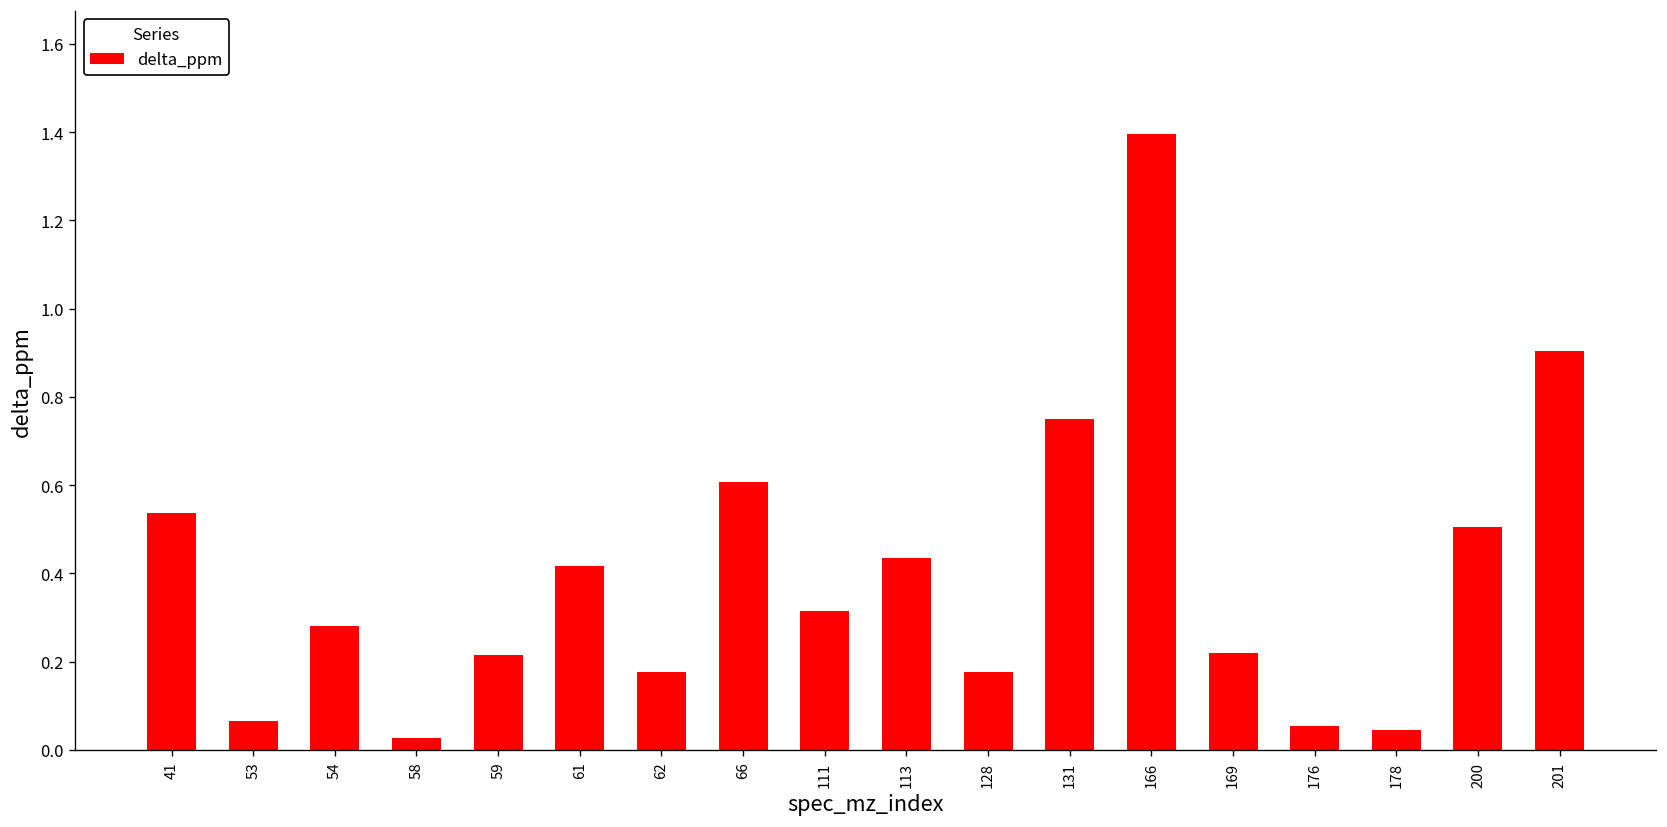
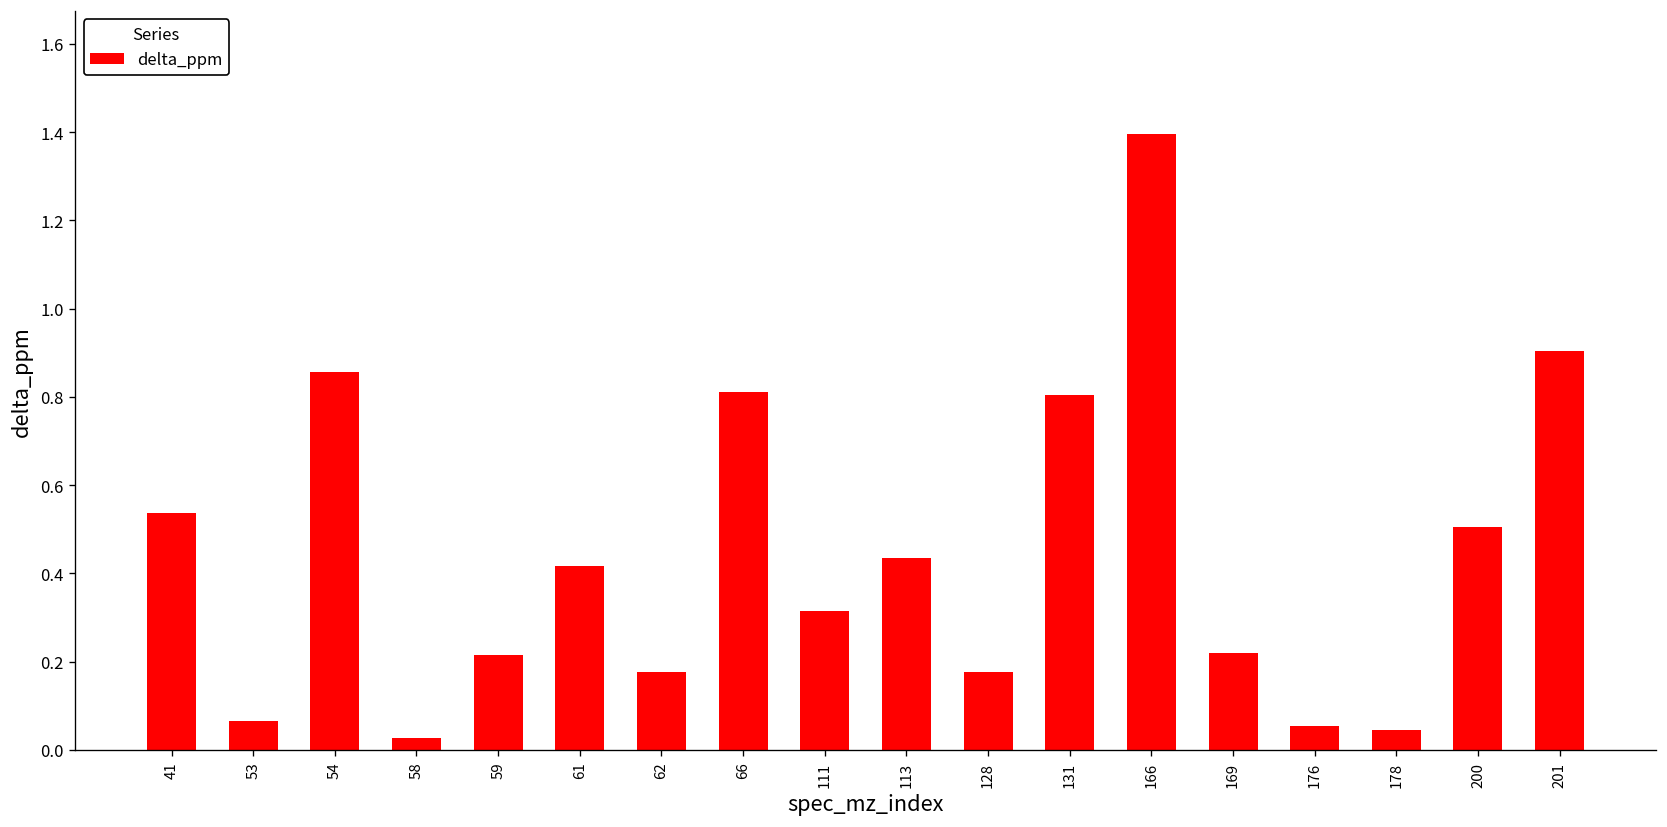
54: 0.28 -> 0.86
66: 0.61 -> 0.81
131: 0.75 -> 0.81
